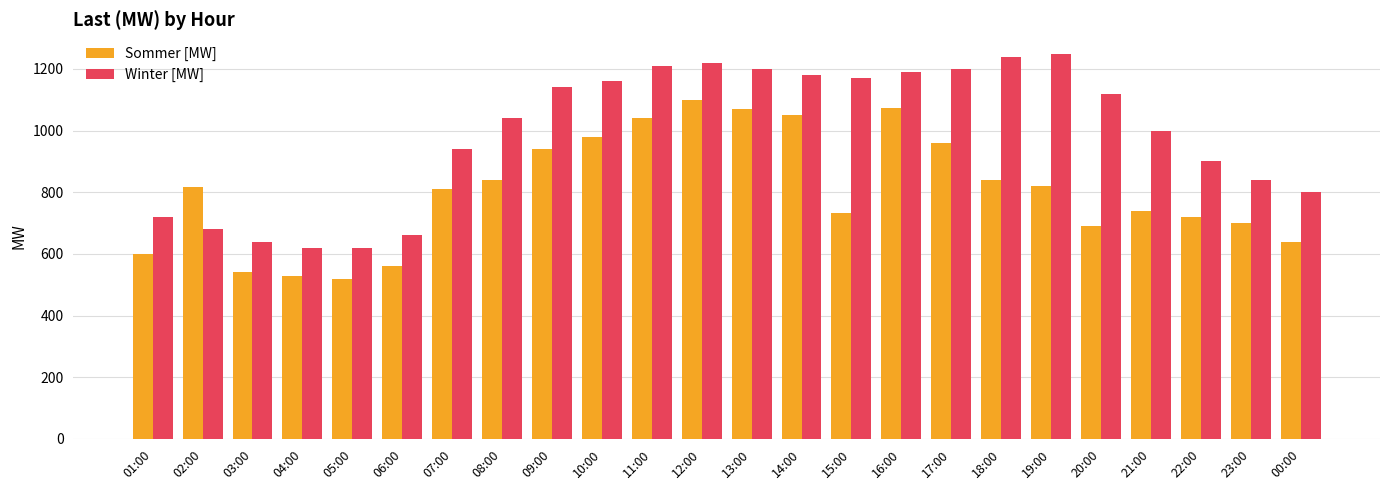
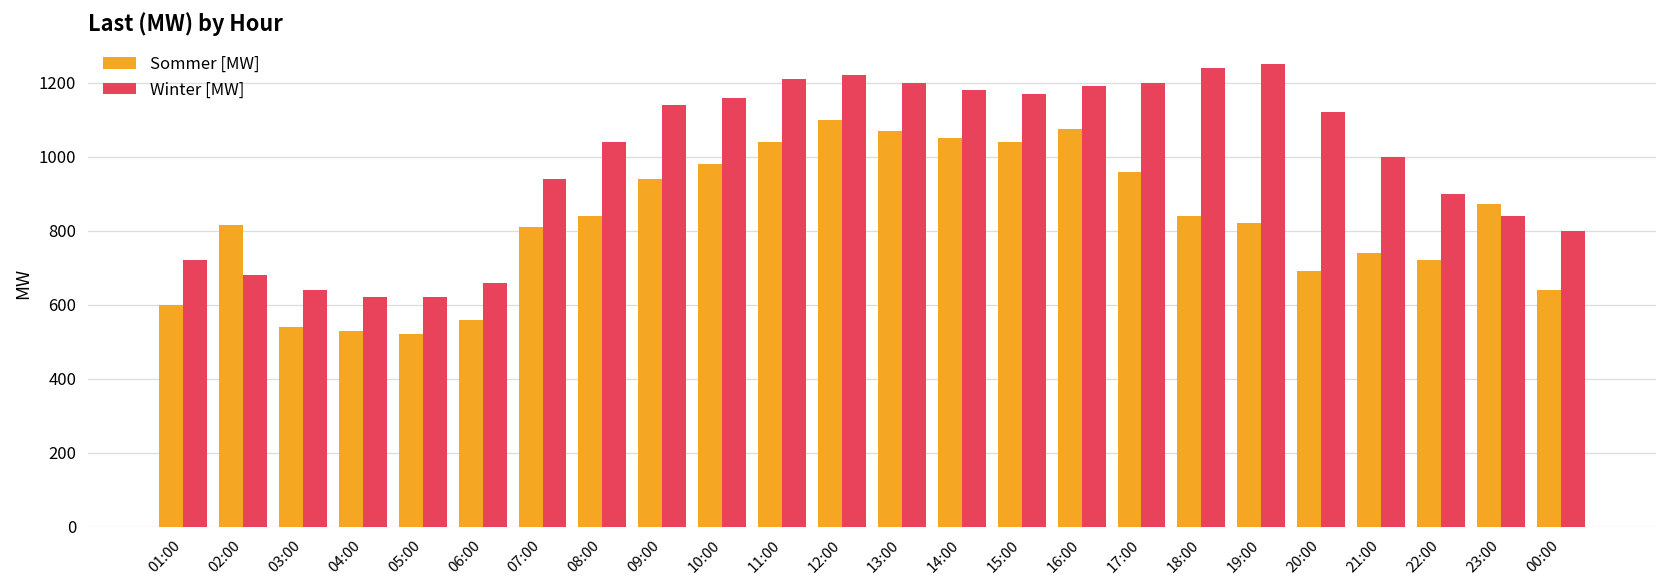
Sommer [MW], 15:00: 730 -> 1040
Sommer [MW], 23:00: 700 -> 870
